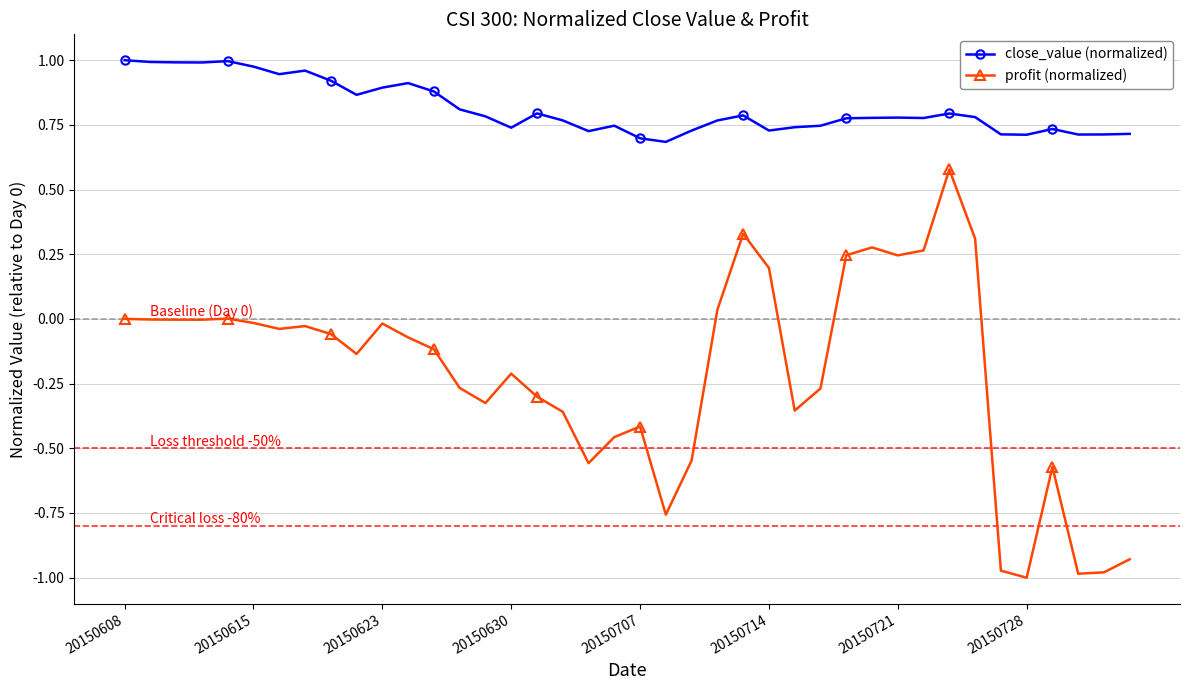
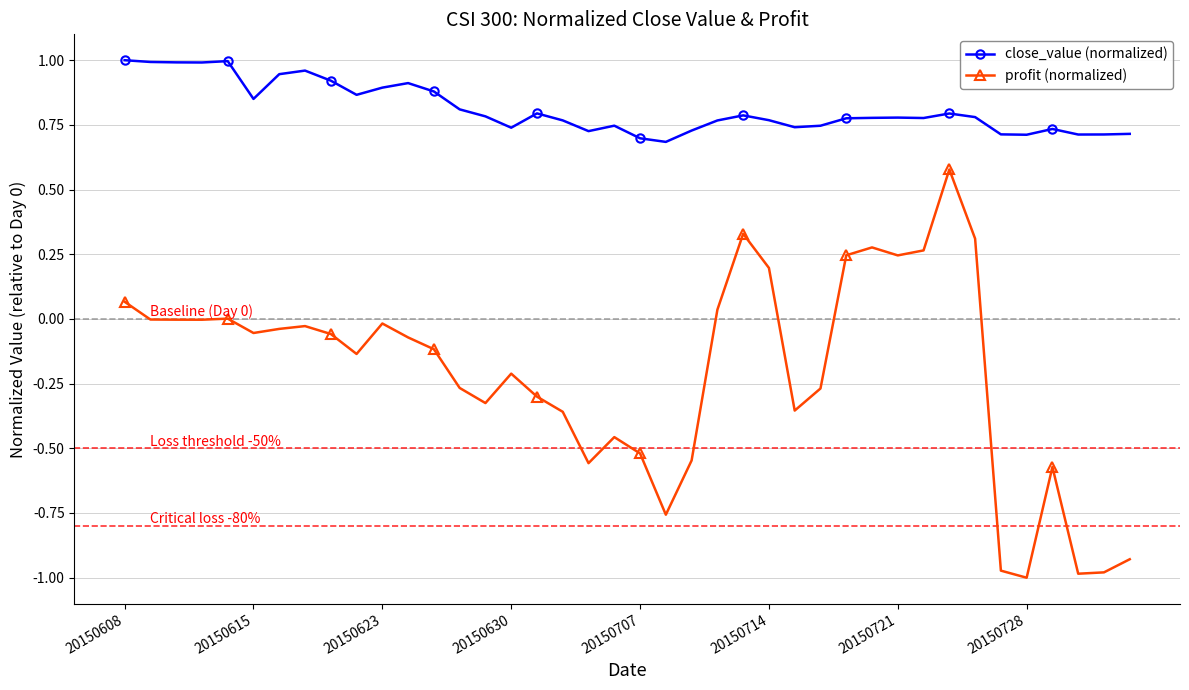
profit (normalized), 20150608: 0.00 -> 0.07
close_value (normalized), 20150615: 0.98 -> 0.85
profit (normalized), 20150615: -0.02 -> -0.05
profit (normalized), 20150707: -0.42 -> -0.52
close_value (normalized), 20150714: 0.73 -> 0.77
